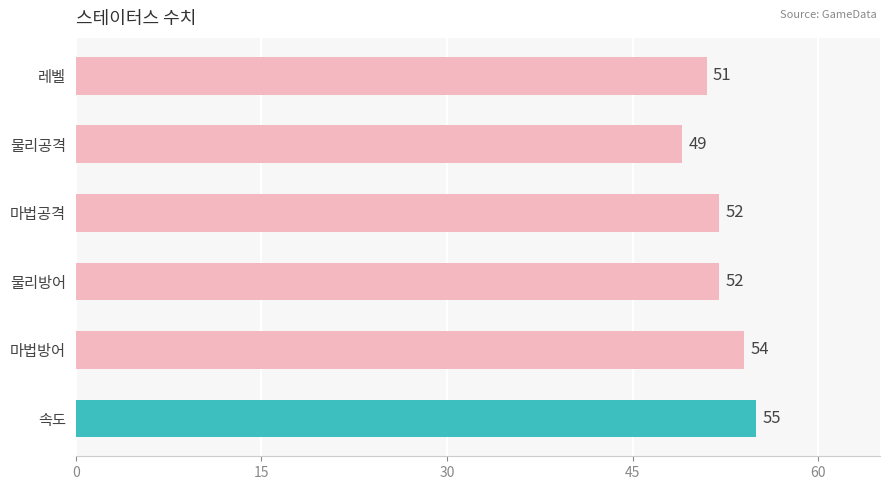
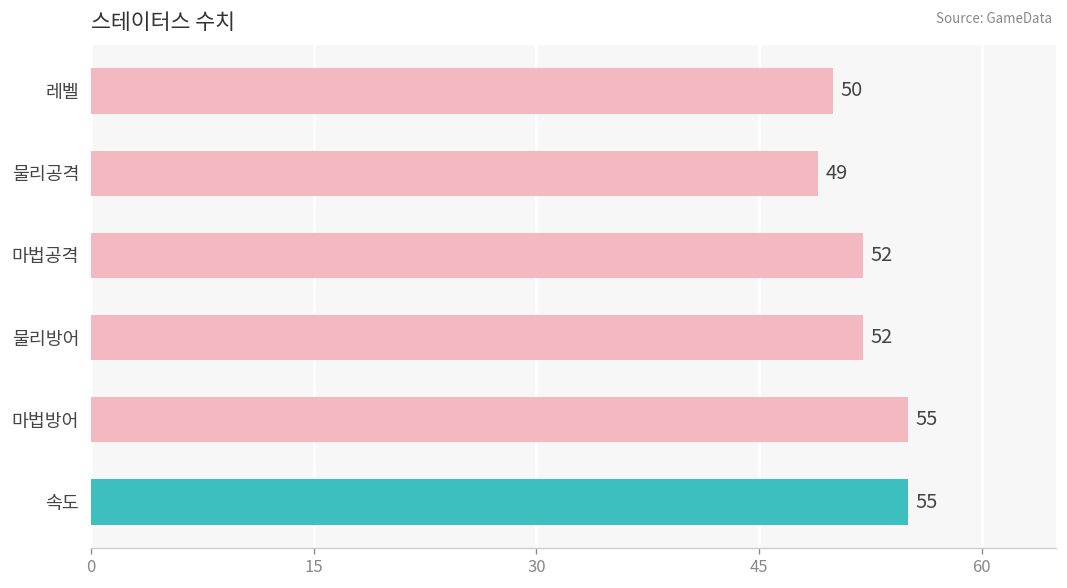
레벨: 51 -> 50
마법방어: 54 -> 55
